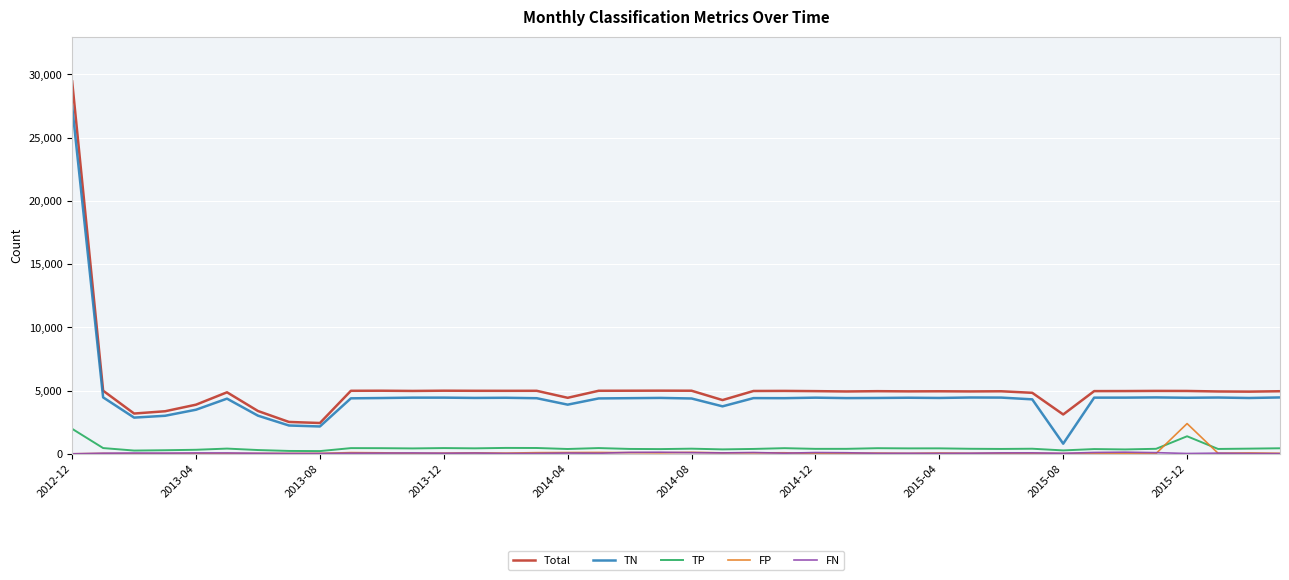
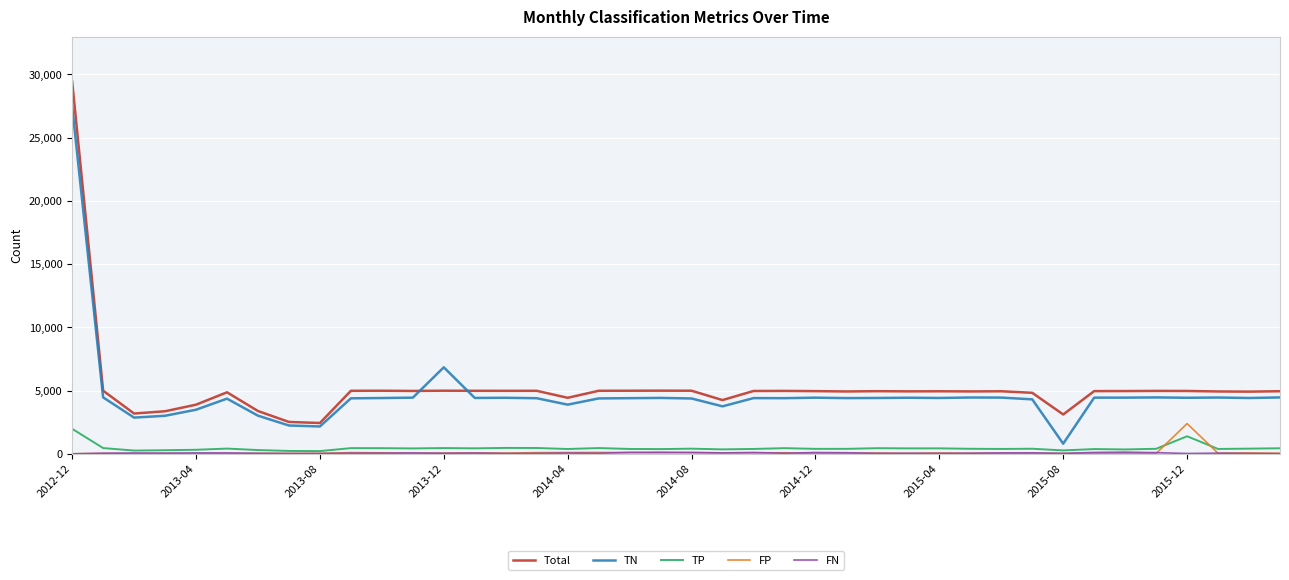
TN, 2013-12: 4,400 -> 6,800
